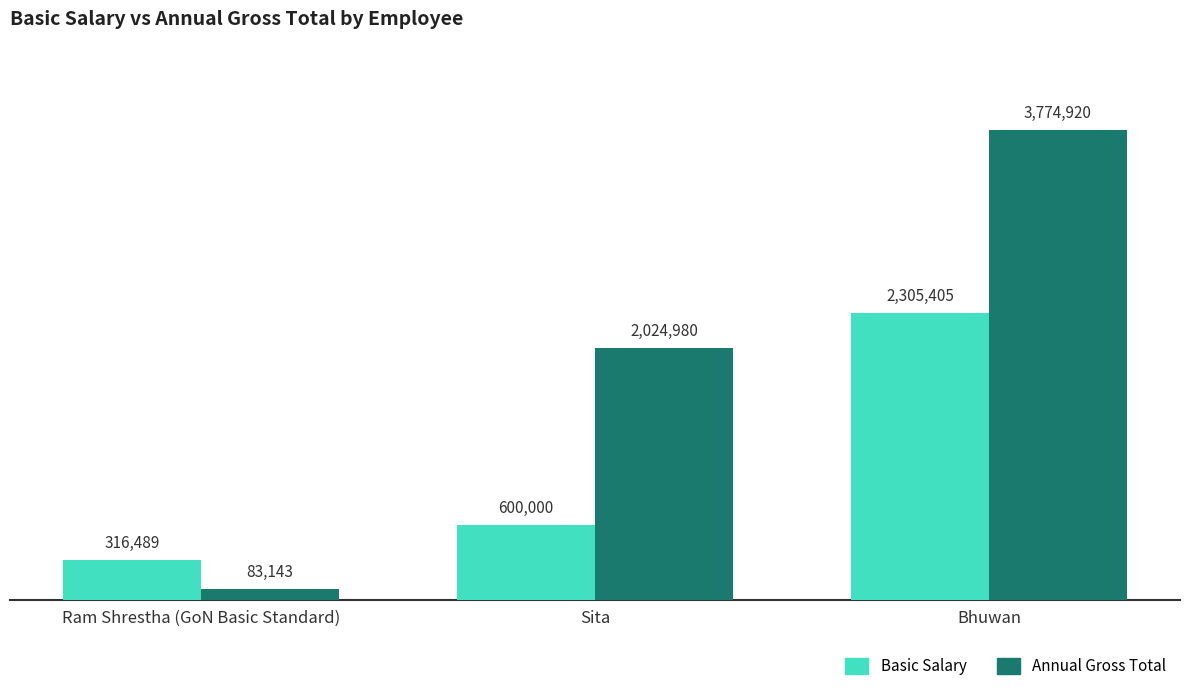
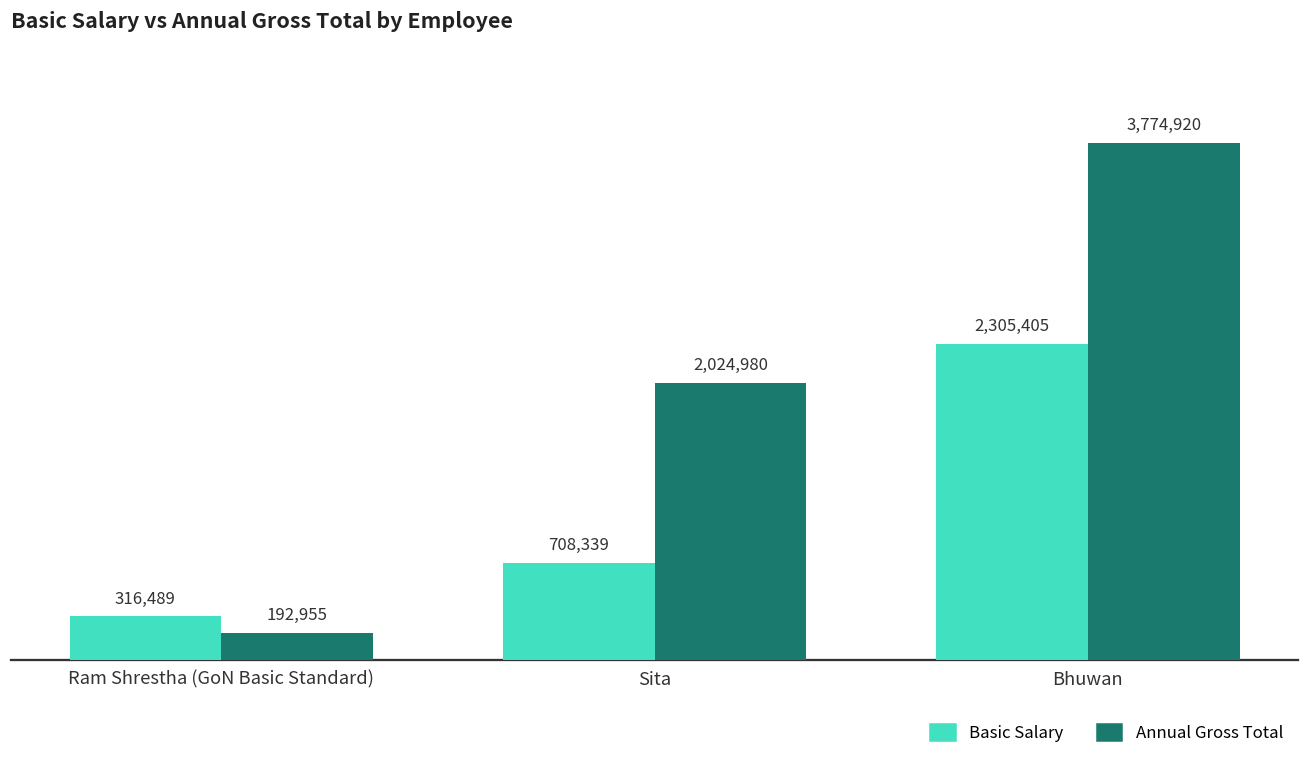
Annual Gross Total, Ram Shrestha (GoN Basic Standard): 83,143 -> 192,955
Basic Salary, Sita: 600,000 -> 708,339
